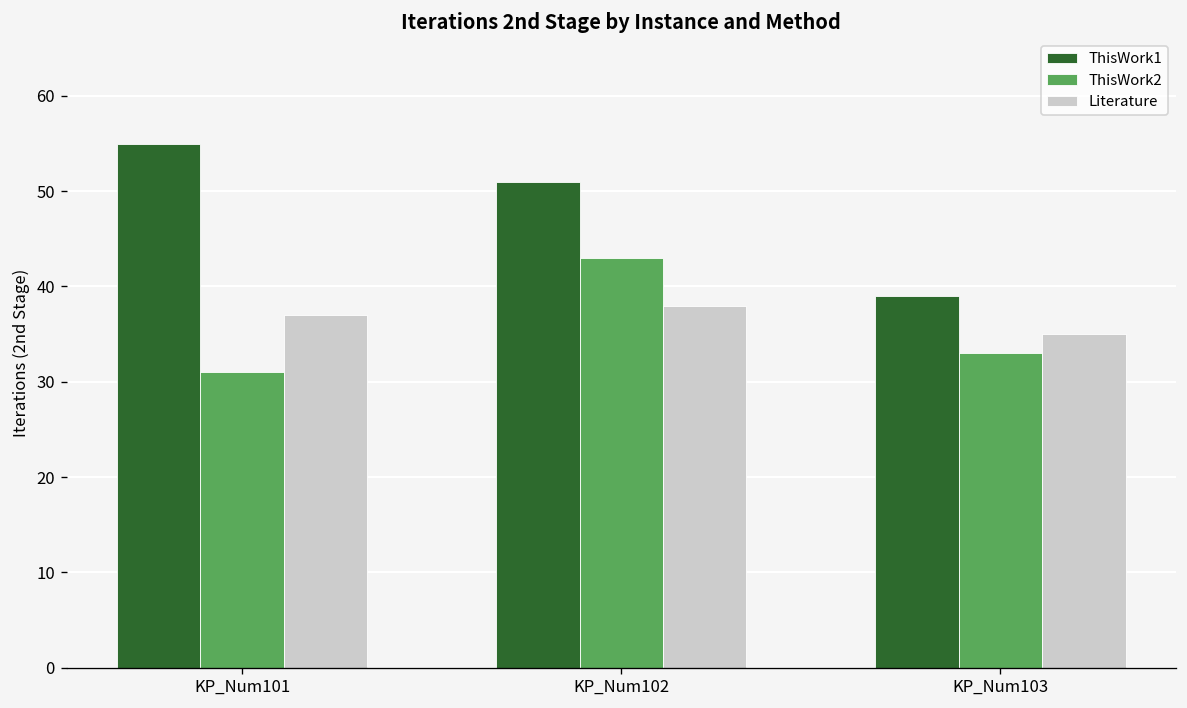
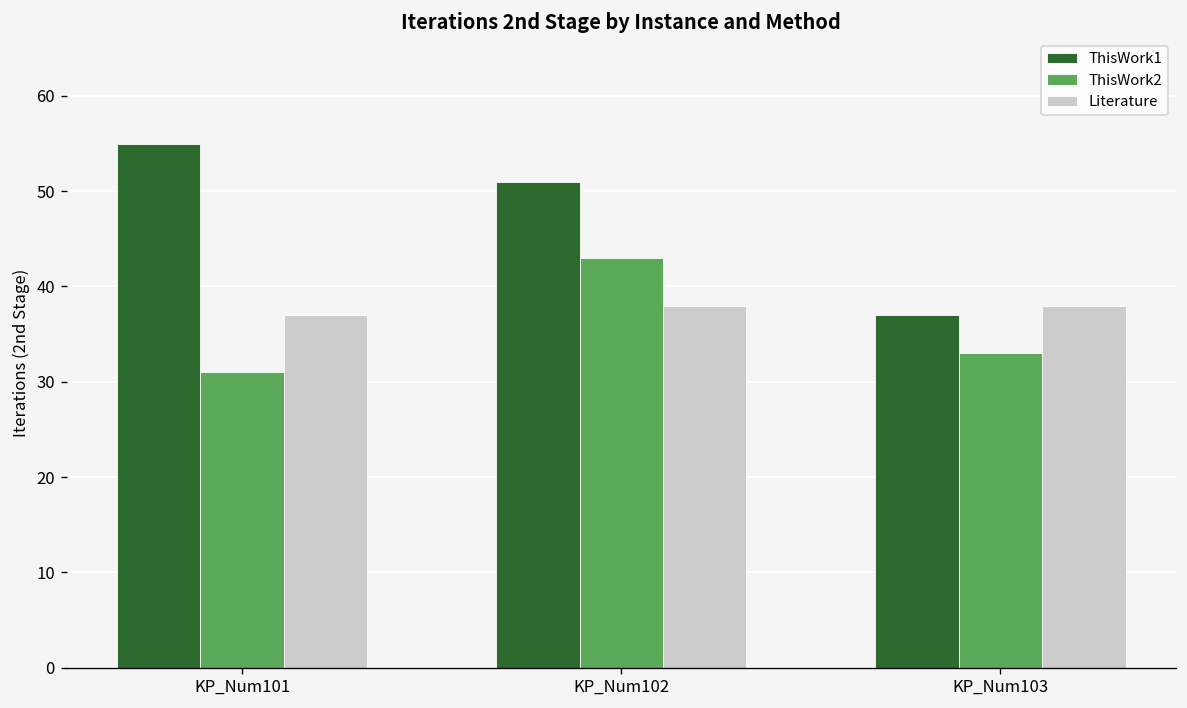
ThisWork1, KP_Num103: 39 -> 37
Literature, KP_Num103: 35 -> 38
